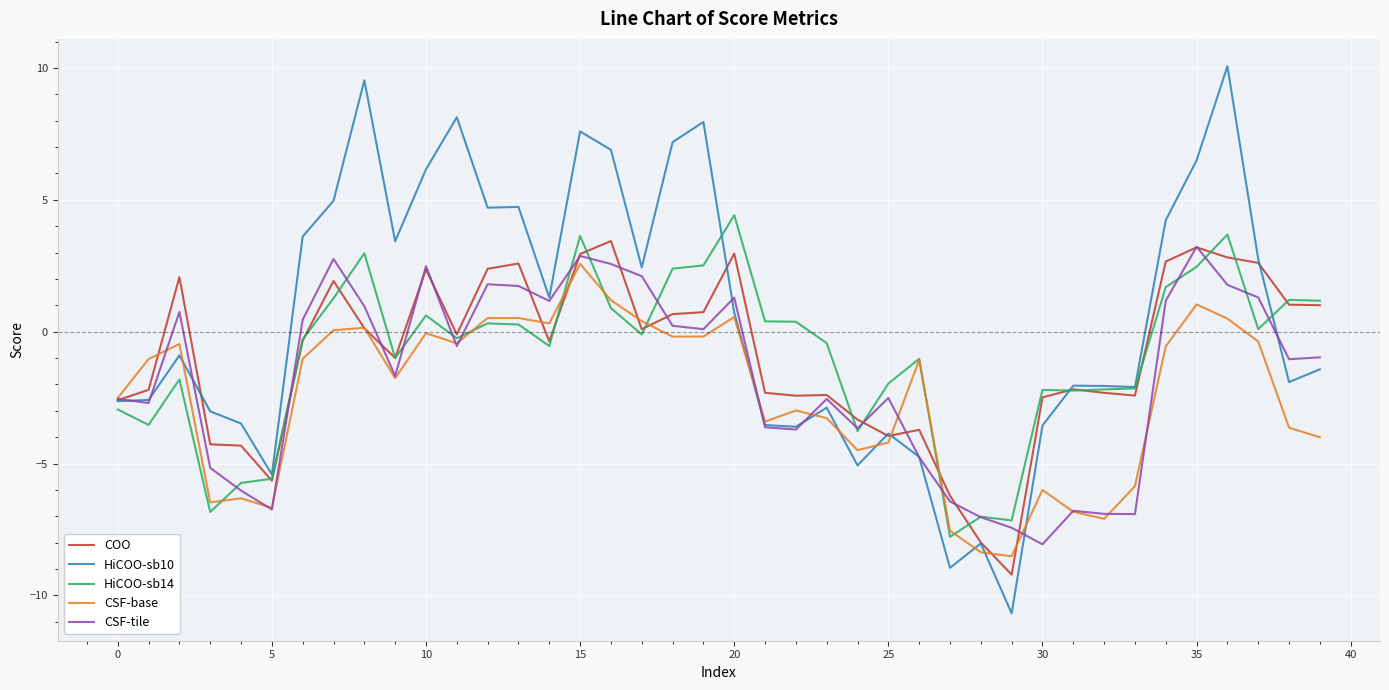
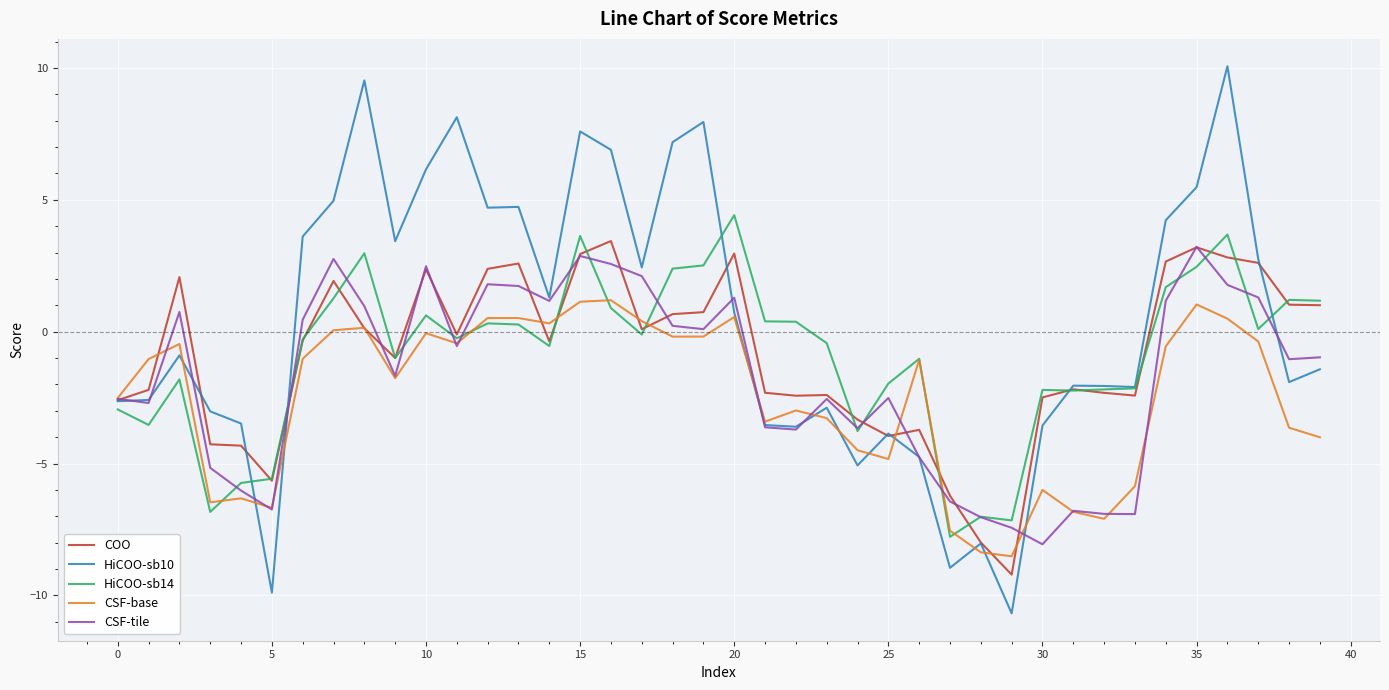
HiCOO-sb10, 5: -5.4 -> -9.9
CSF-base, 15: 2.6 -> 1.1
CSF-base, 25: -4.2 -> -4.8
HiCOO-sb10, 35: 6.5 -> 5.5
